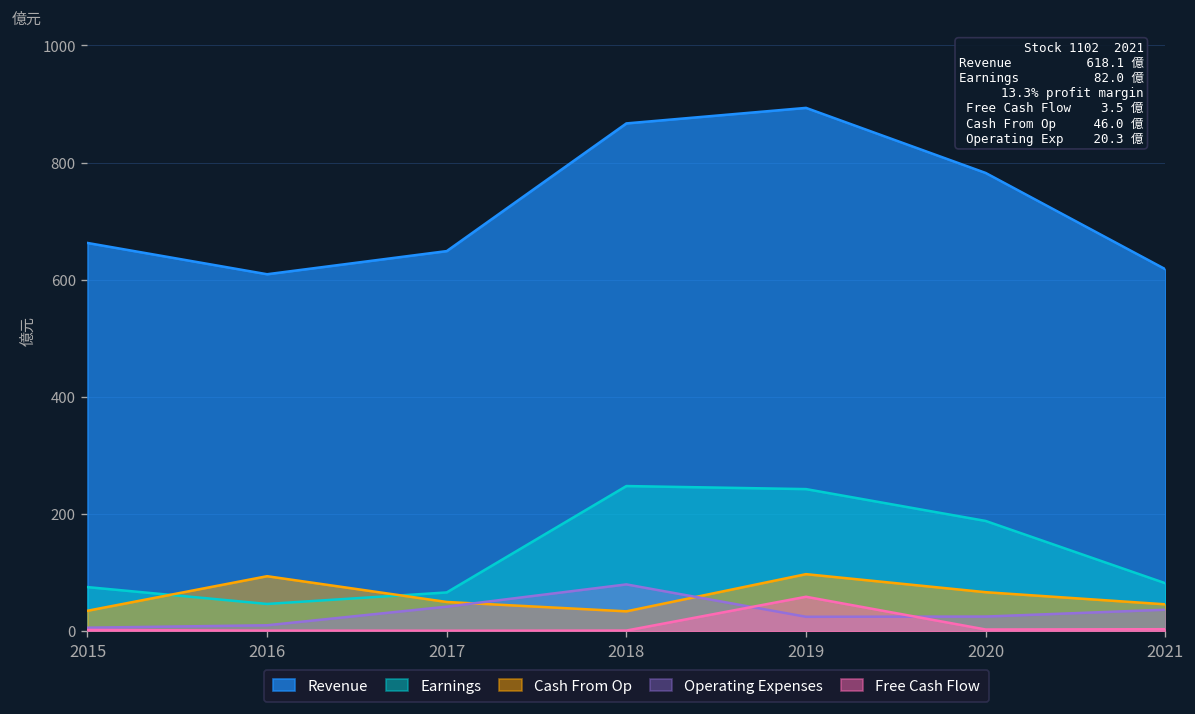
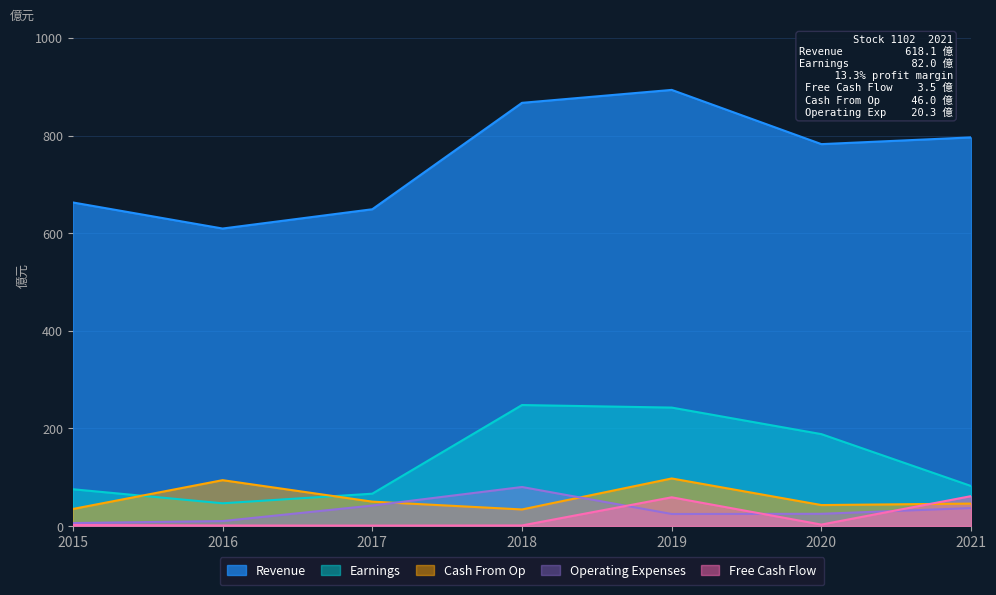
Cash From Op, 2020: 70 -> 40
Revenue, 2021: 620 -> 800
Free Cash Flow, 2021: 0 -> 60
